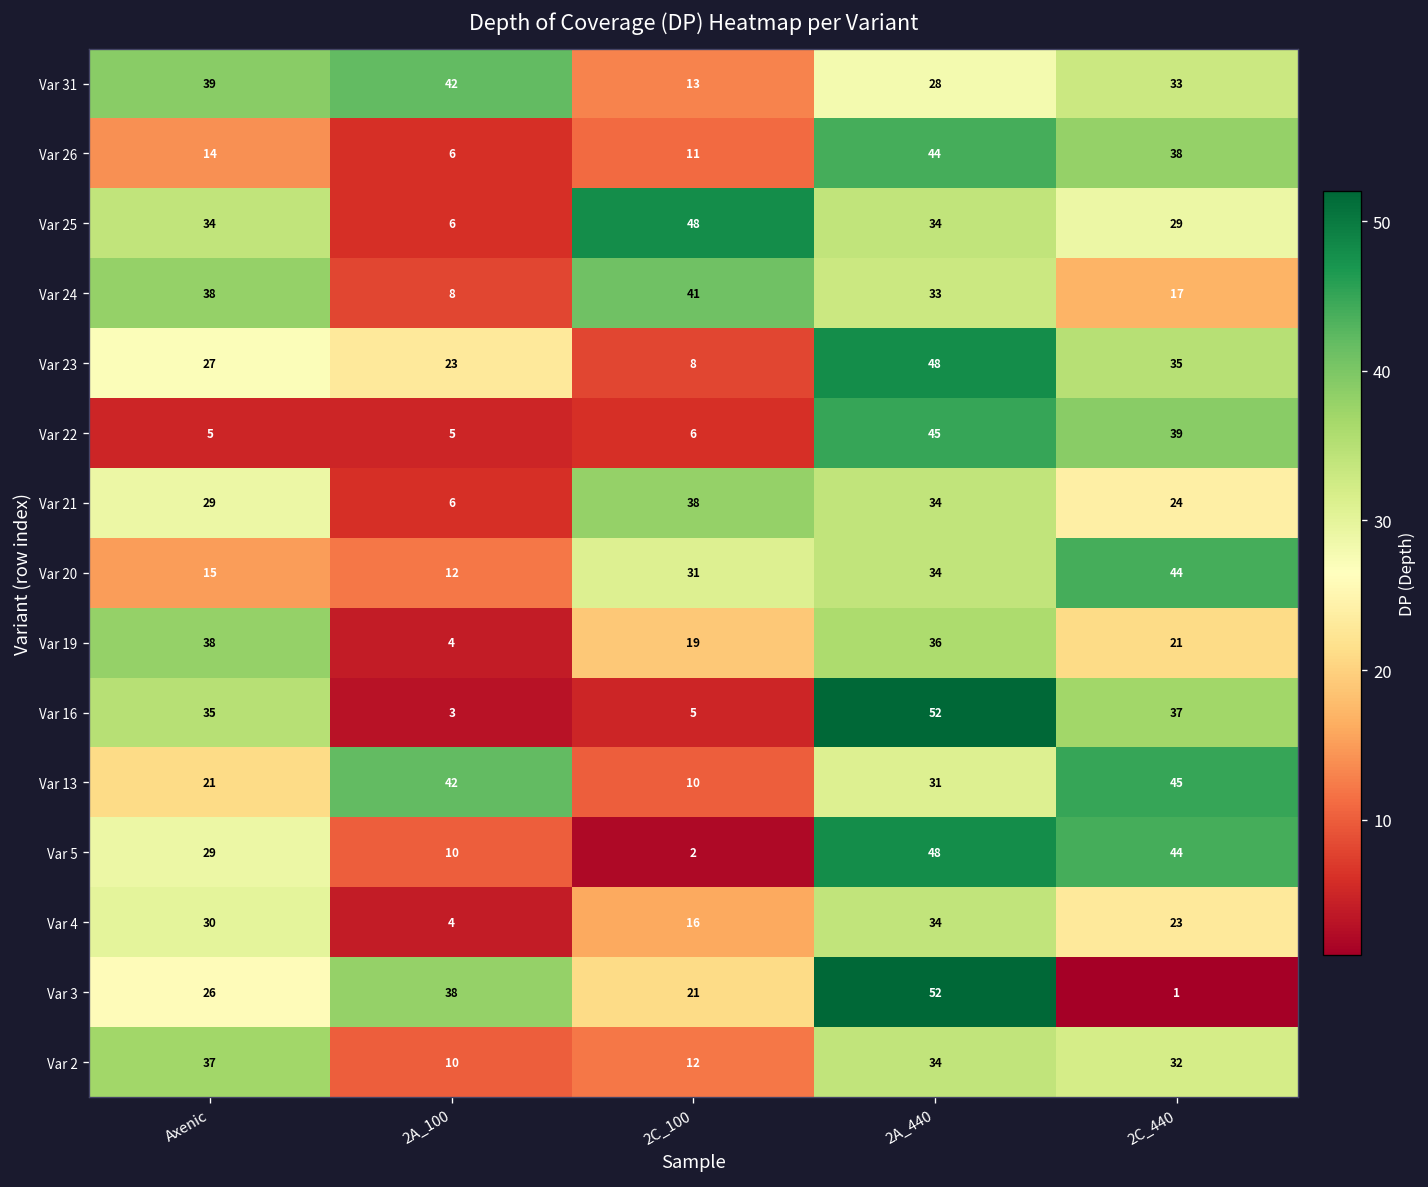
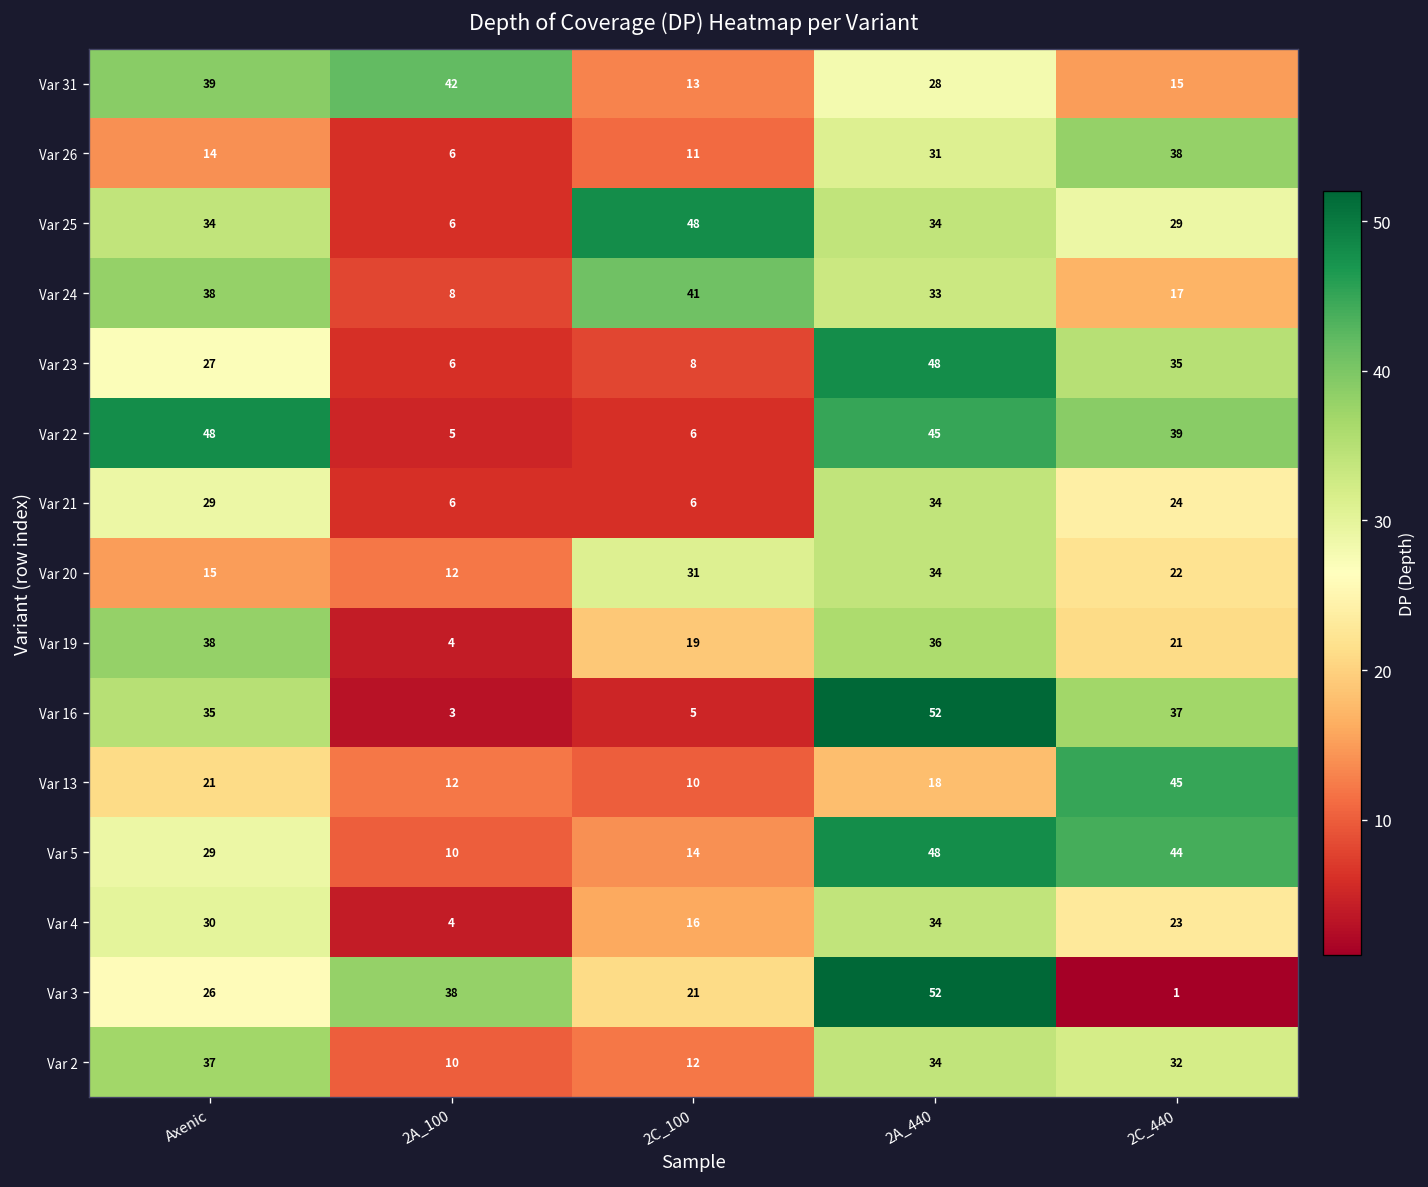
Var 31, 2C_440: 33 -> 15
Var 26, 2A_440: 44 -> 31
Var 23, 2A_100: 23 -> 6
Var 22, Axenic: 5 -> 48
Var 21, 2C_100: 38 -> 6
Var 20, 2C_440: 44 -> 22
Var 13, 2A_100: 42 -> 12
Var 13, 2A_440: 31 -> 18
Var 5, 2C_100: 2 -> 14
